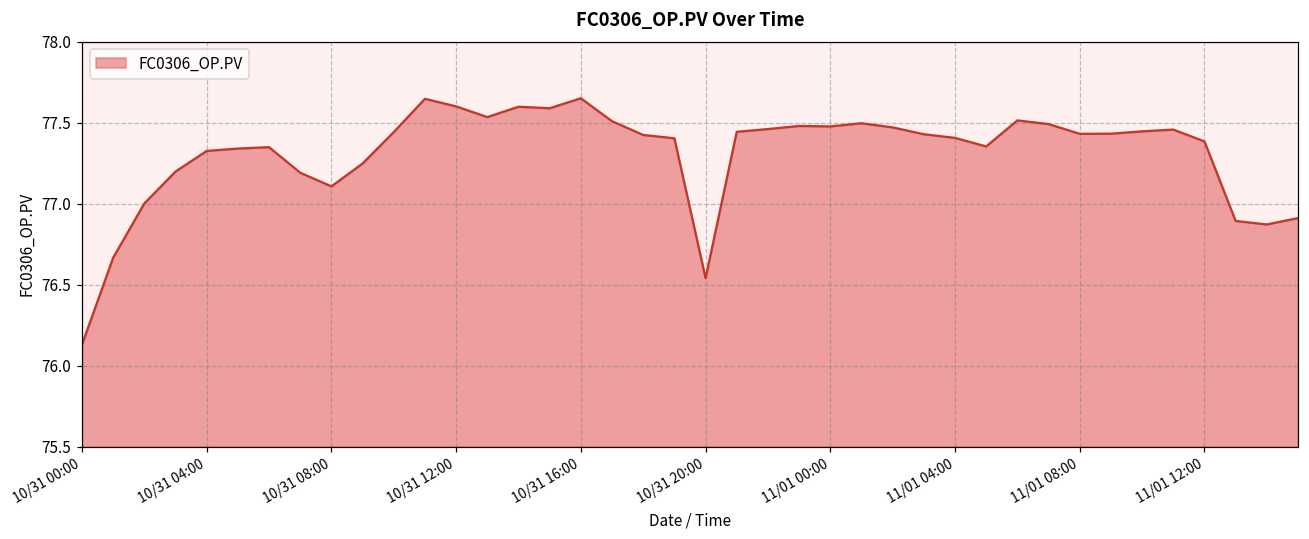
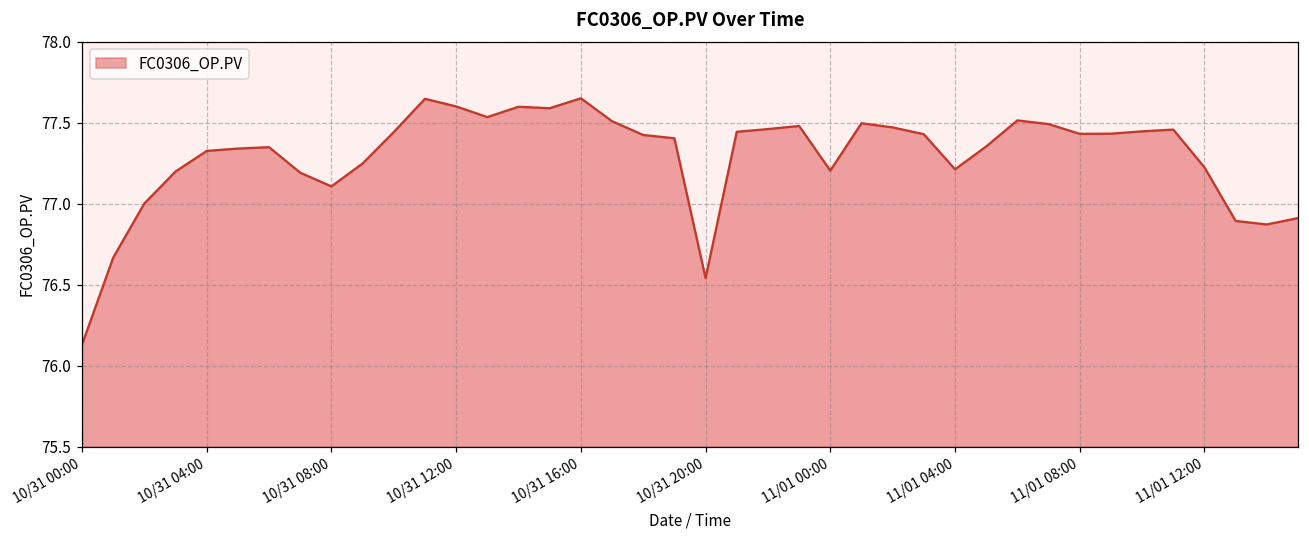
11/01 00:00: 77.48 -> 77.20
11/01 04:00: 77.41 -> 77.21
11/01 12:00: 77.38 -> 77.22
